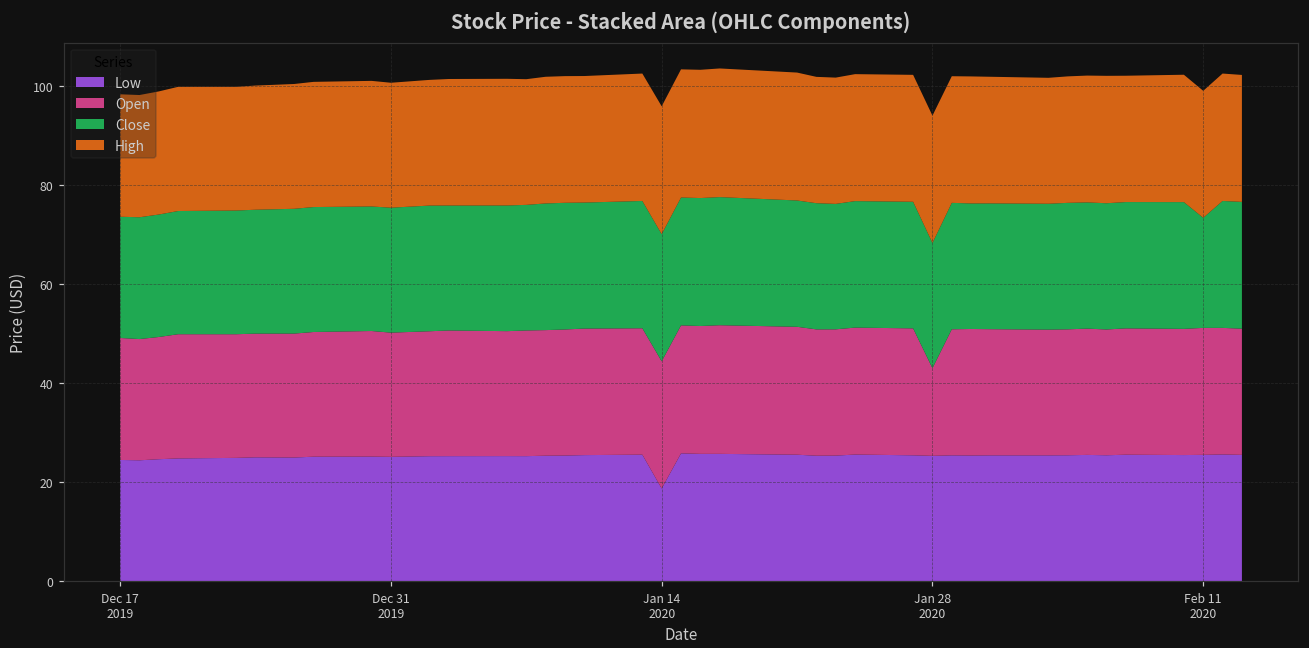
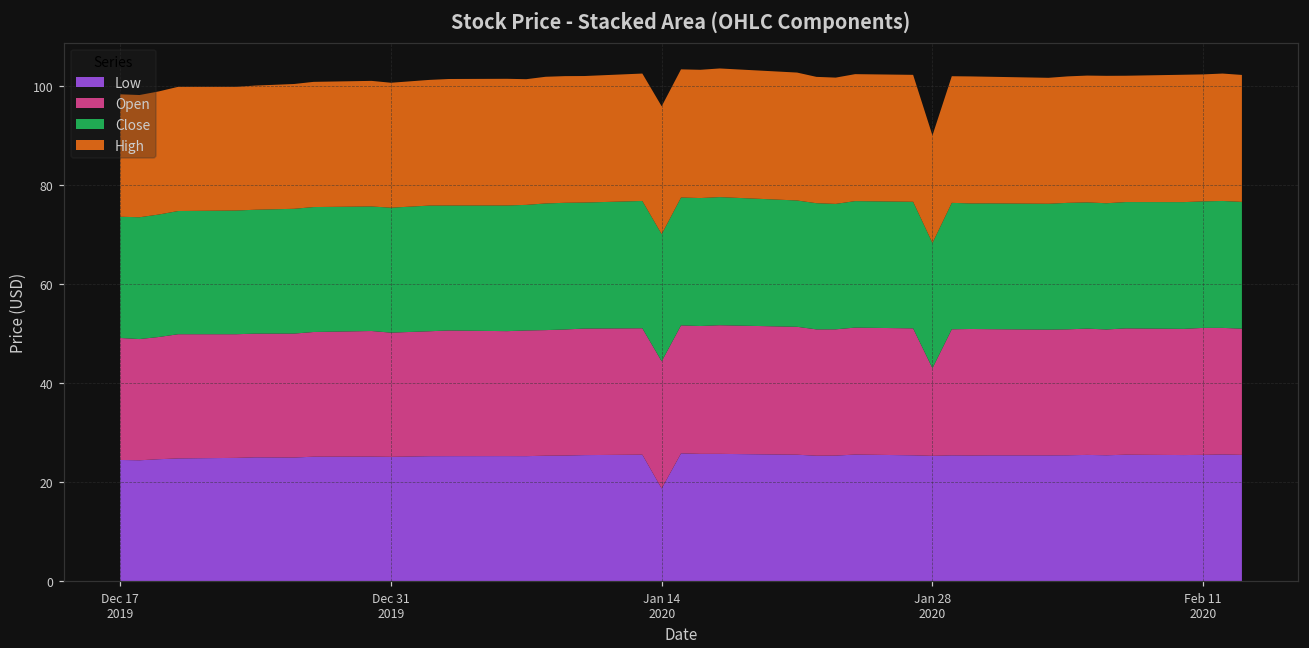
High, Jan 28 2020: 26 -> 22
Close, Feb 11 2020: 22 -> 26
